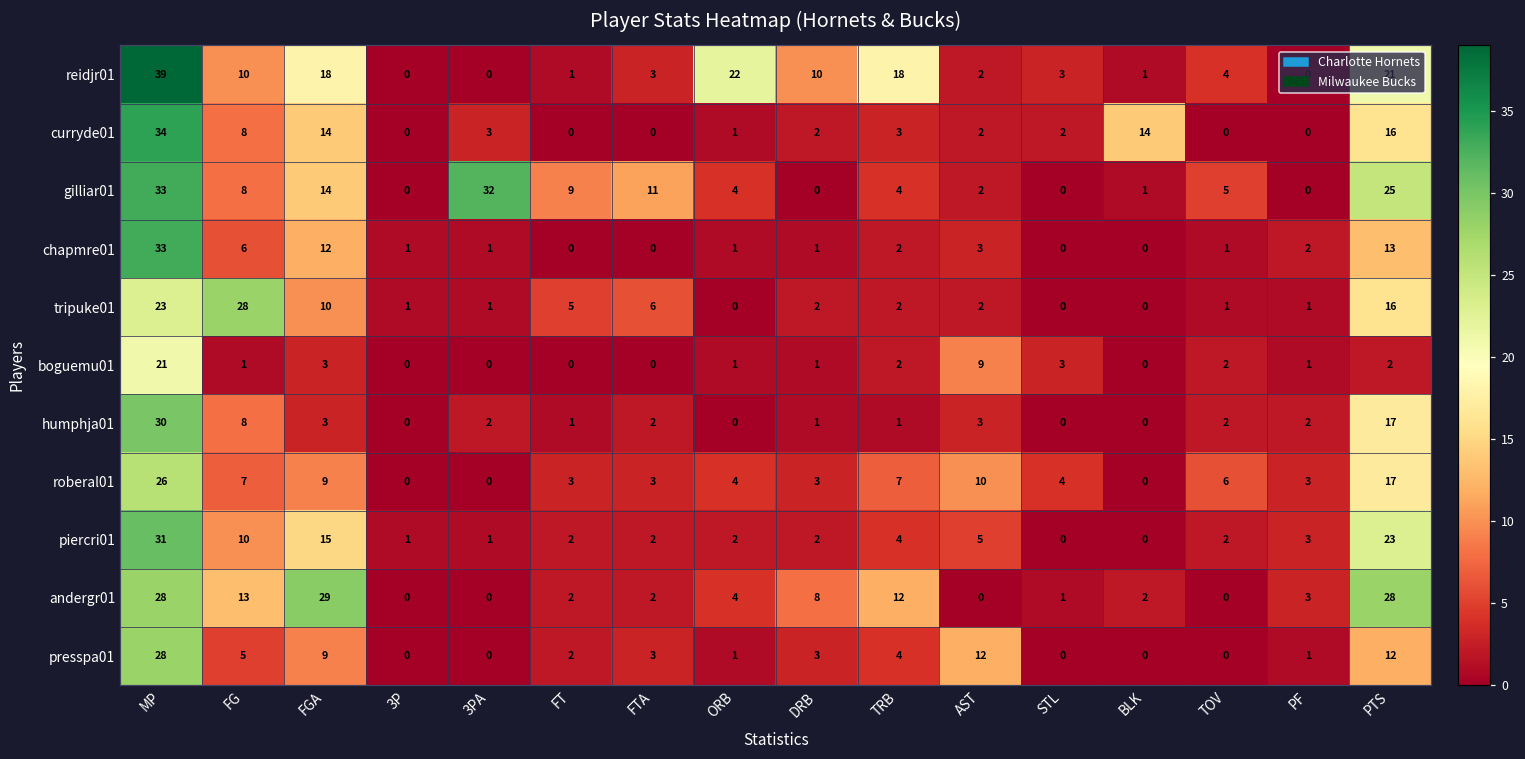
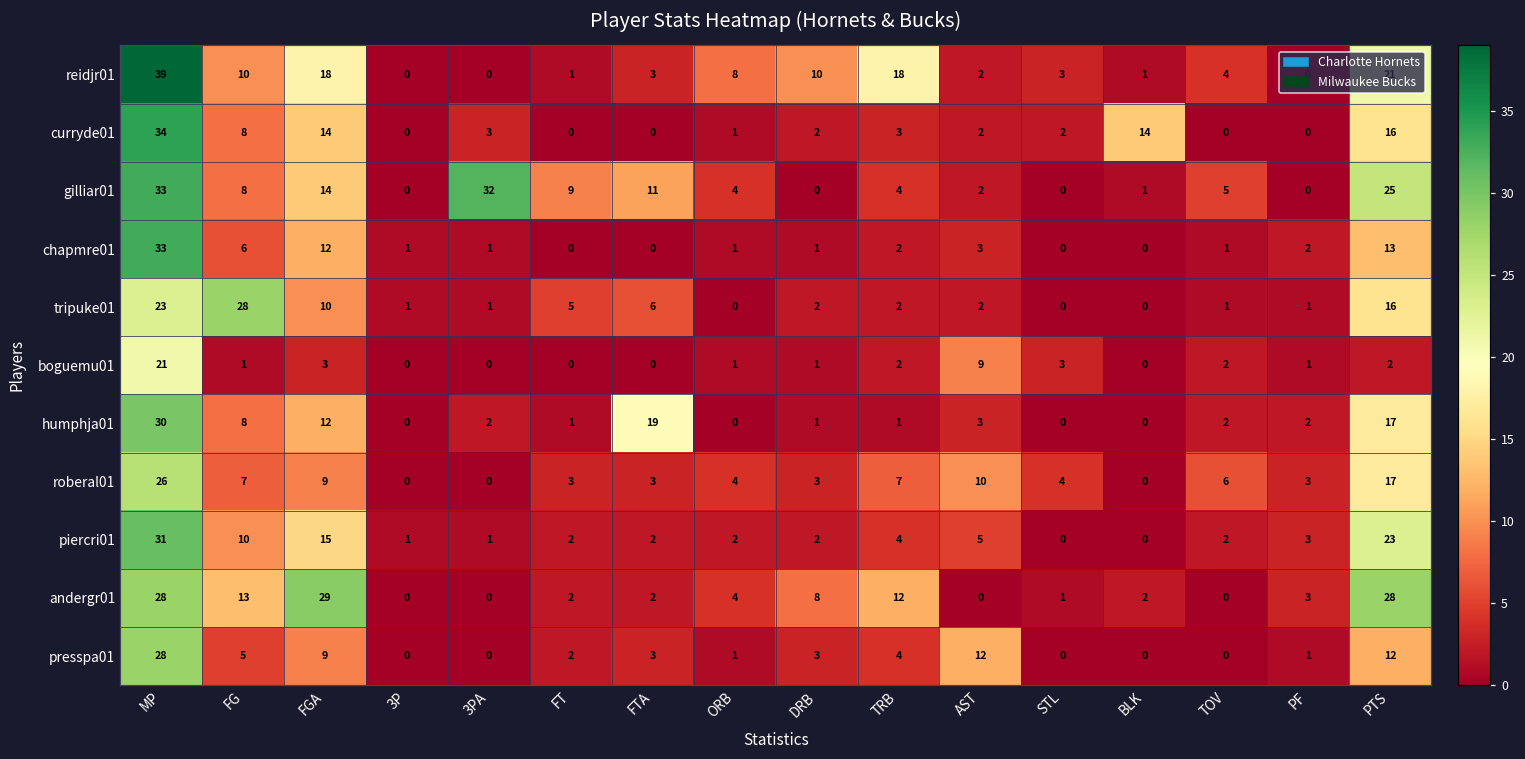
reidjr01, ORB: 22 -> 8
humphja01, FGA: 3 -> 12
humphja01, FTA: 2 -> 19
